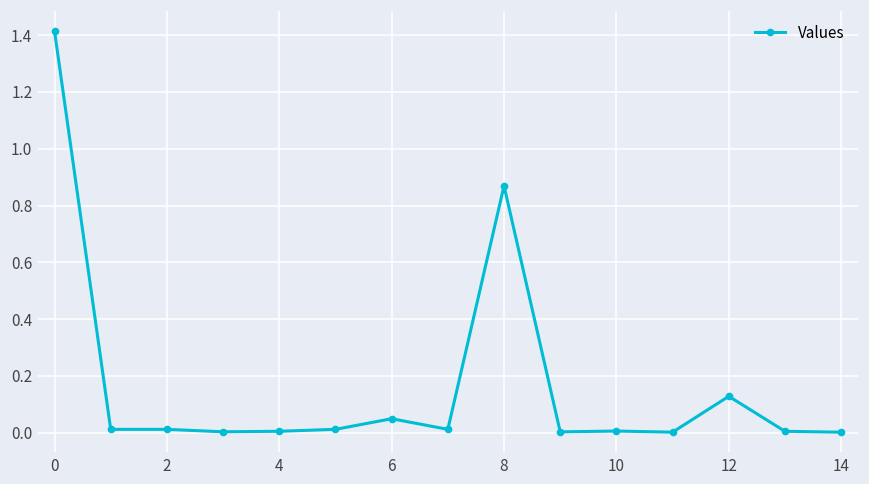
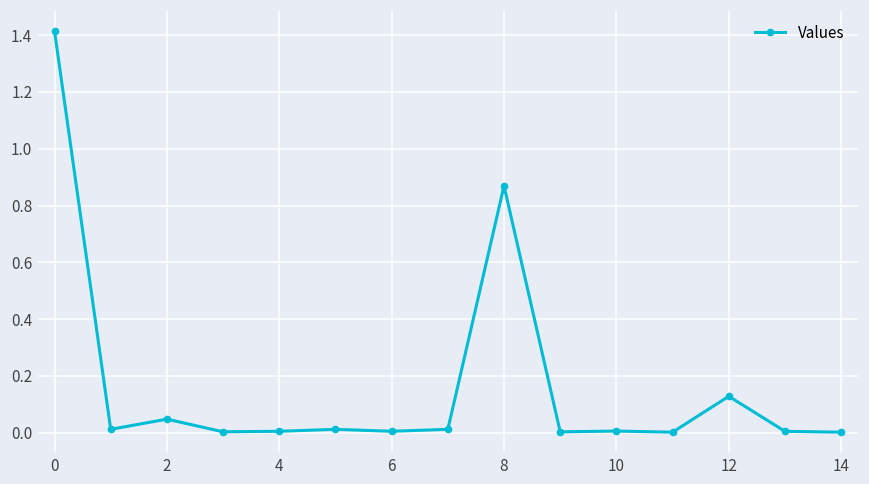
2: 0.01 -> 0.05
6: 0.05 -> 0.01
